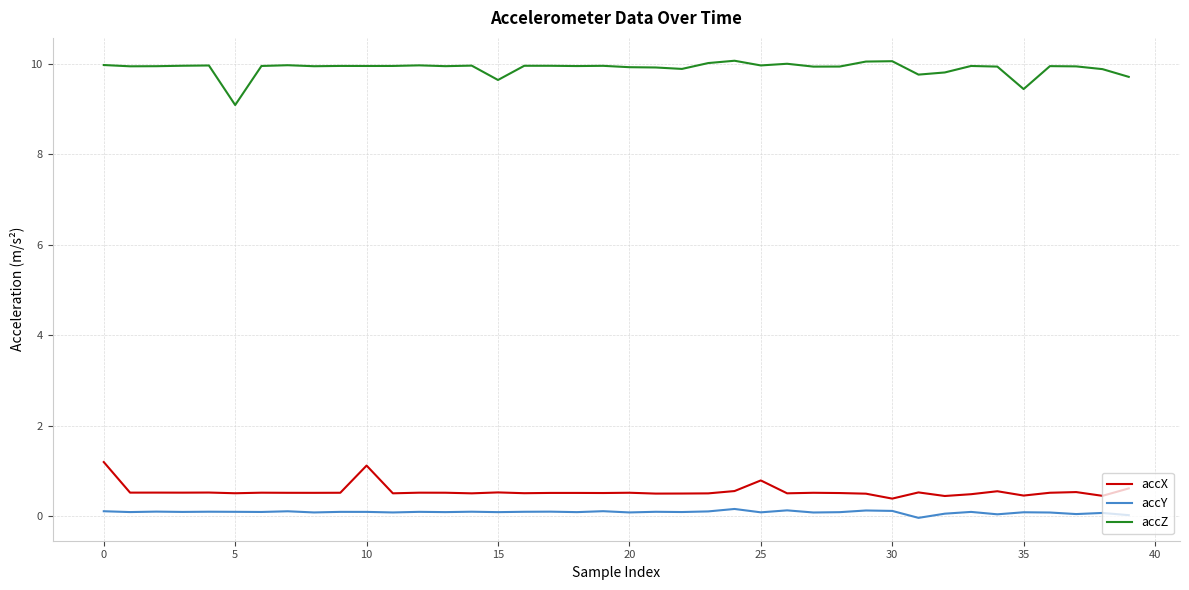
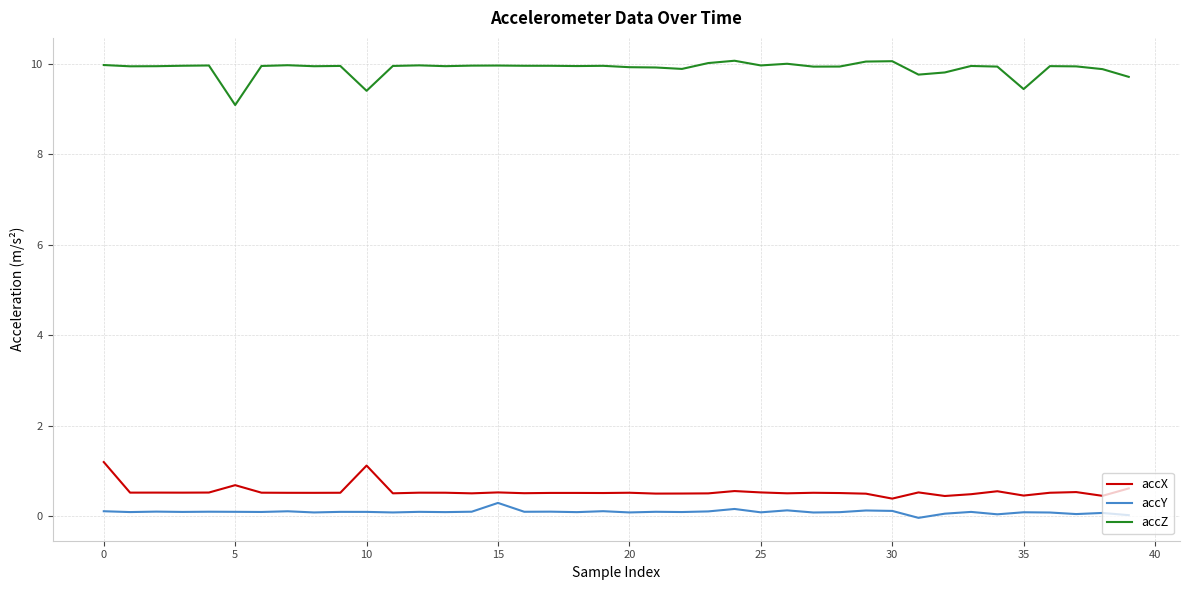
accX, 5: 0.5 -> 0.7
accZ, 10: 9.9 -> 9.4
accY, 15: 0.1 -> 0.3
accZ, 15: 9.6 -> 10.0
accX, 25: 0.8 -> 0.5
